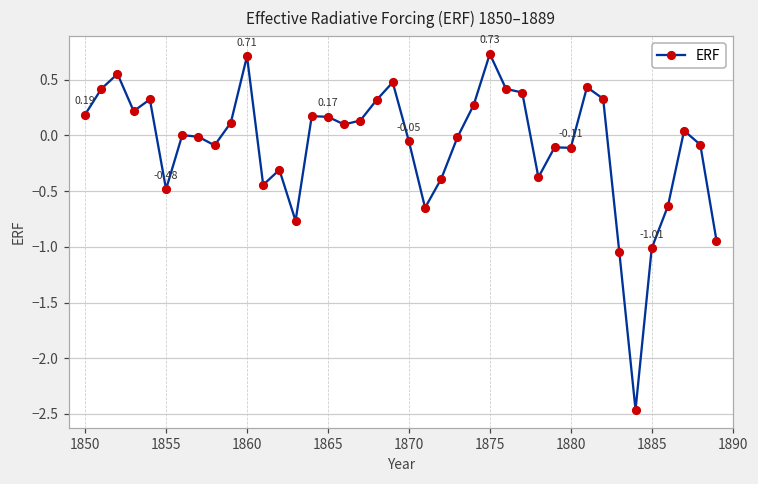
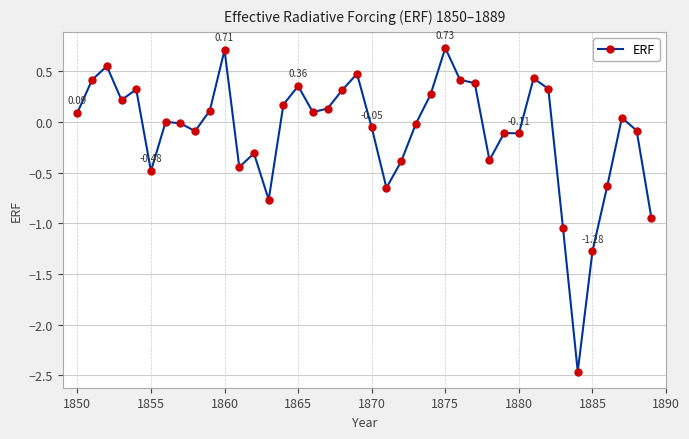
1850: 0.19 -> 0.09
1865: 0.17 -> 0.36
1885: -1.01 -> -1.28
